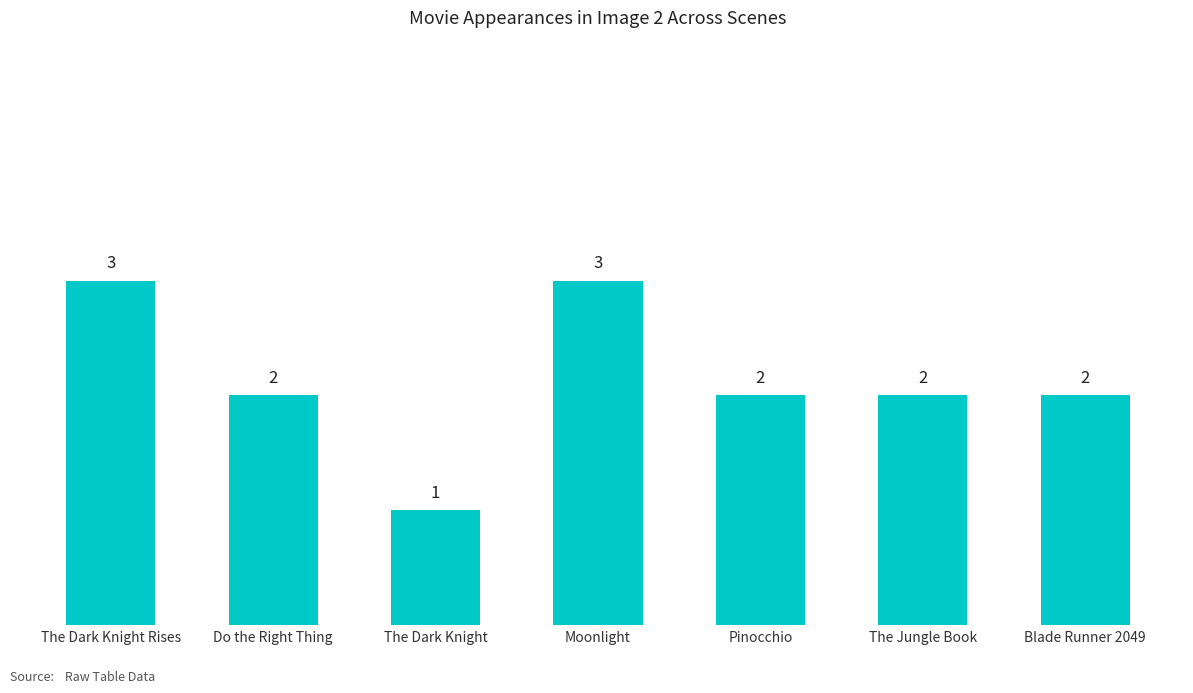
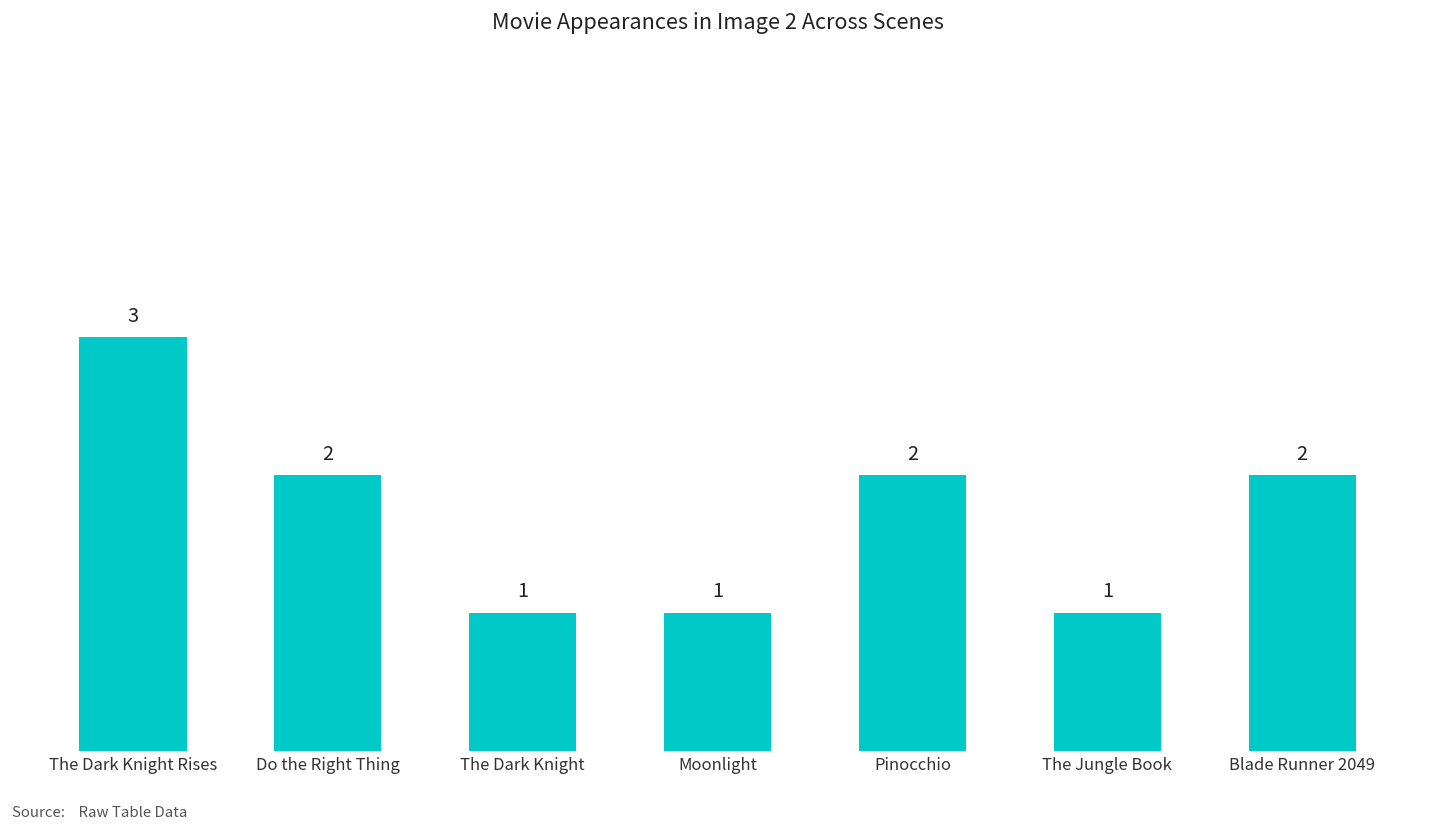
Moonlight: 3 -> 1
The Jungle Book: 2 -> 1
